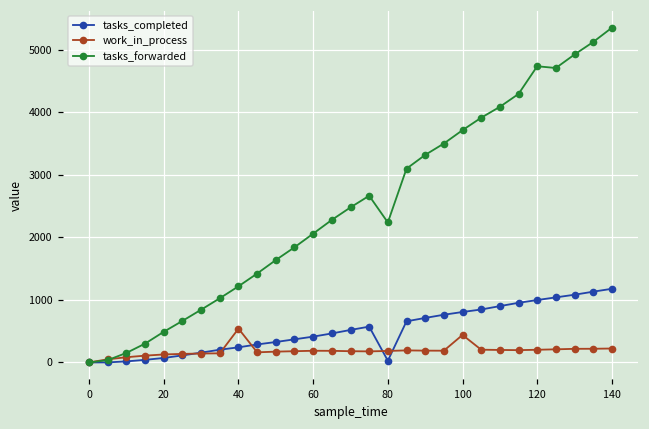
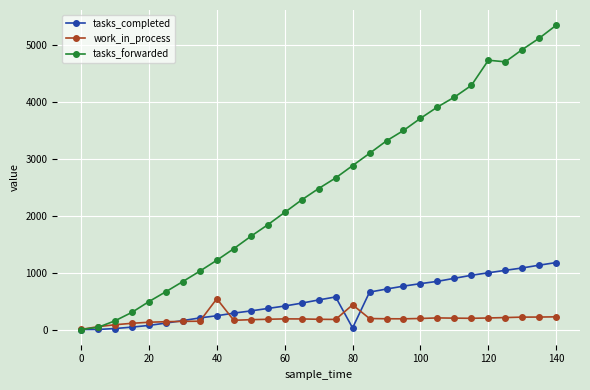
work_in_process, 80: 200 -> 400
tasks_forwarded, 80: 2200 -> 2900
work_in_process, 100: 400 -> 200
